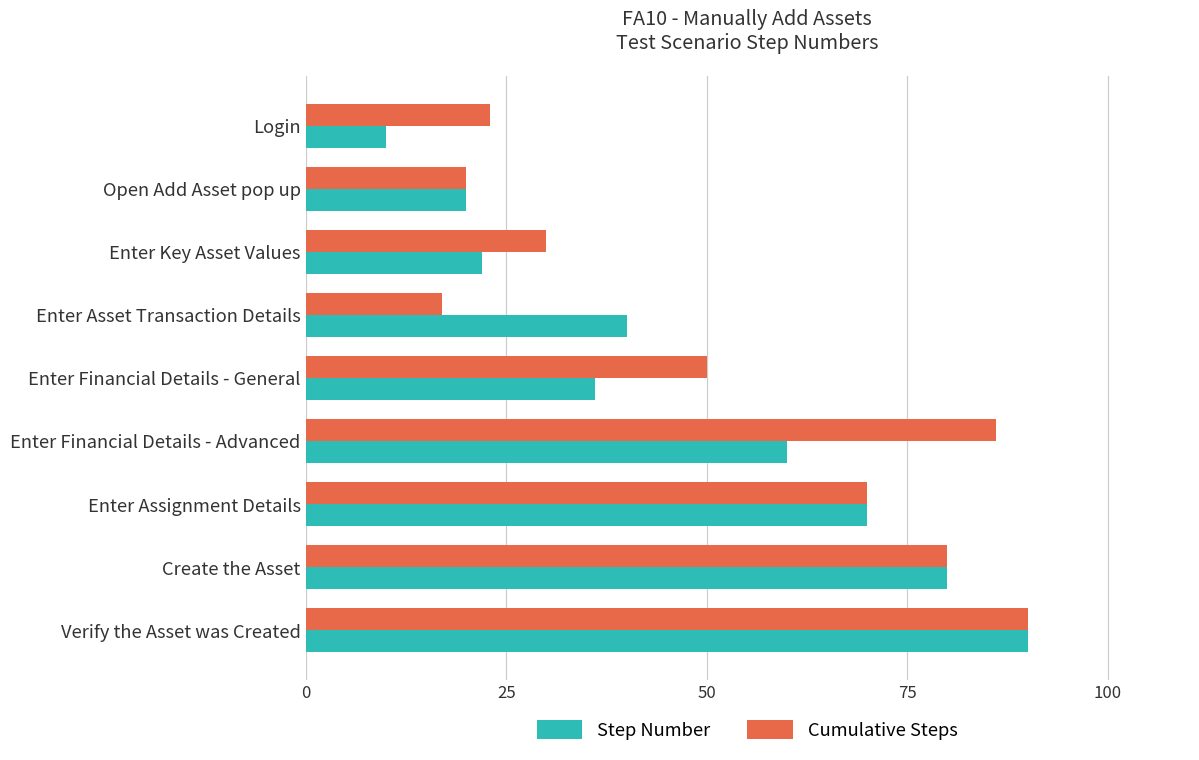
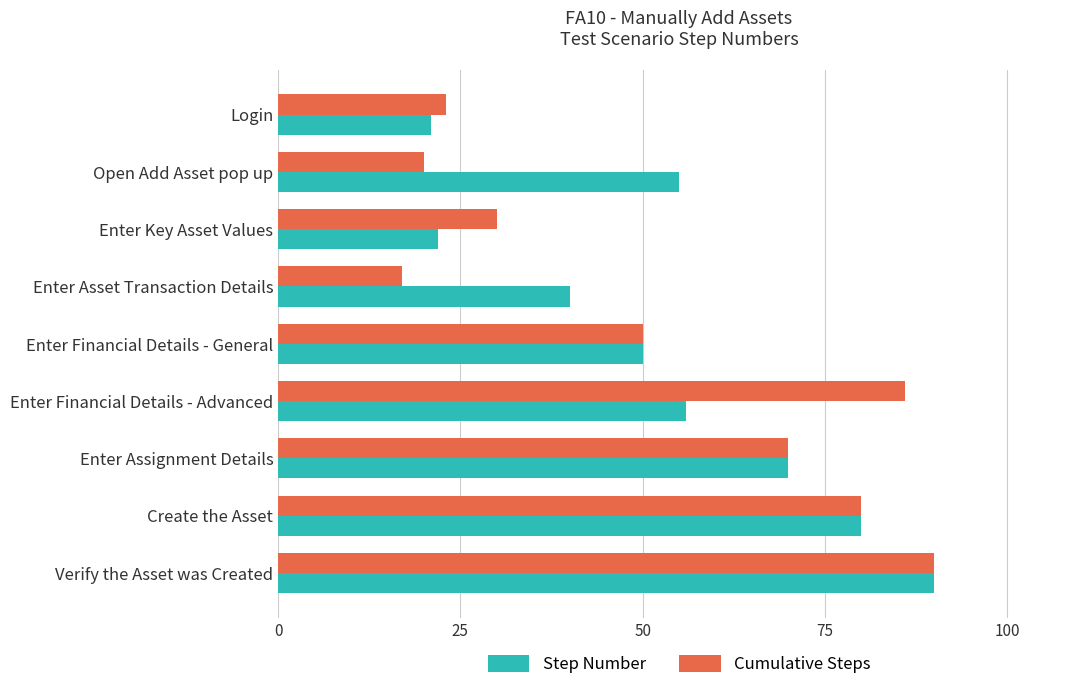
Step Number, Login: 10 -> 21
Step Number, Open Add Asset pop up: 20 -> 55
Step Number, Enter Financial Details - General: 36 -> 50
Step Number, Enter Financial Details - Advanced: 60 -> 56
